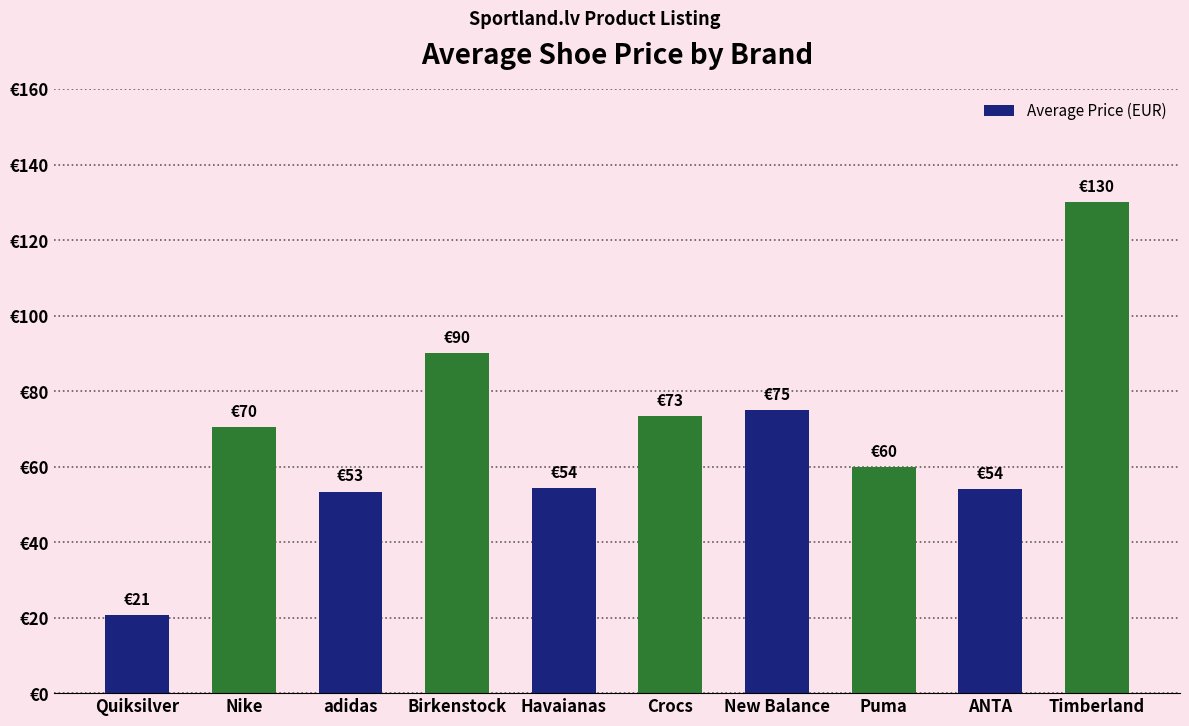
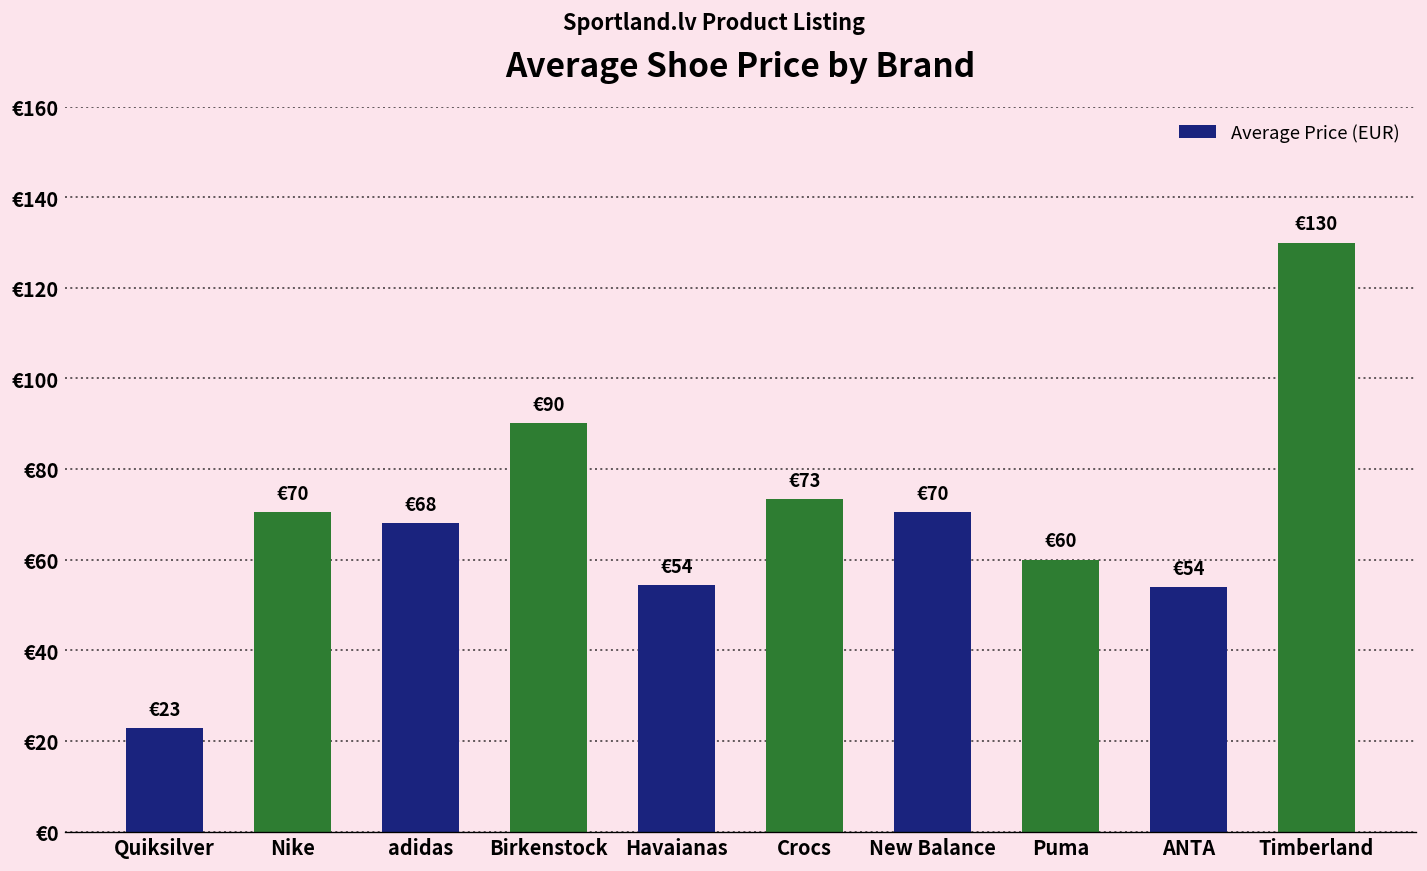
Quiksilver: €21 -> €23
adidas: €53 -> €68
New Balance: €75 -> €70
